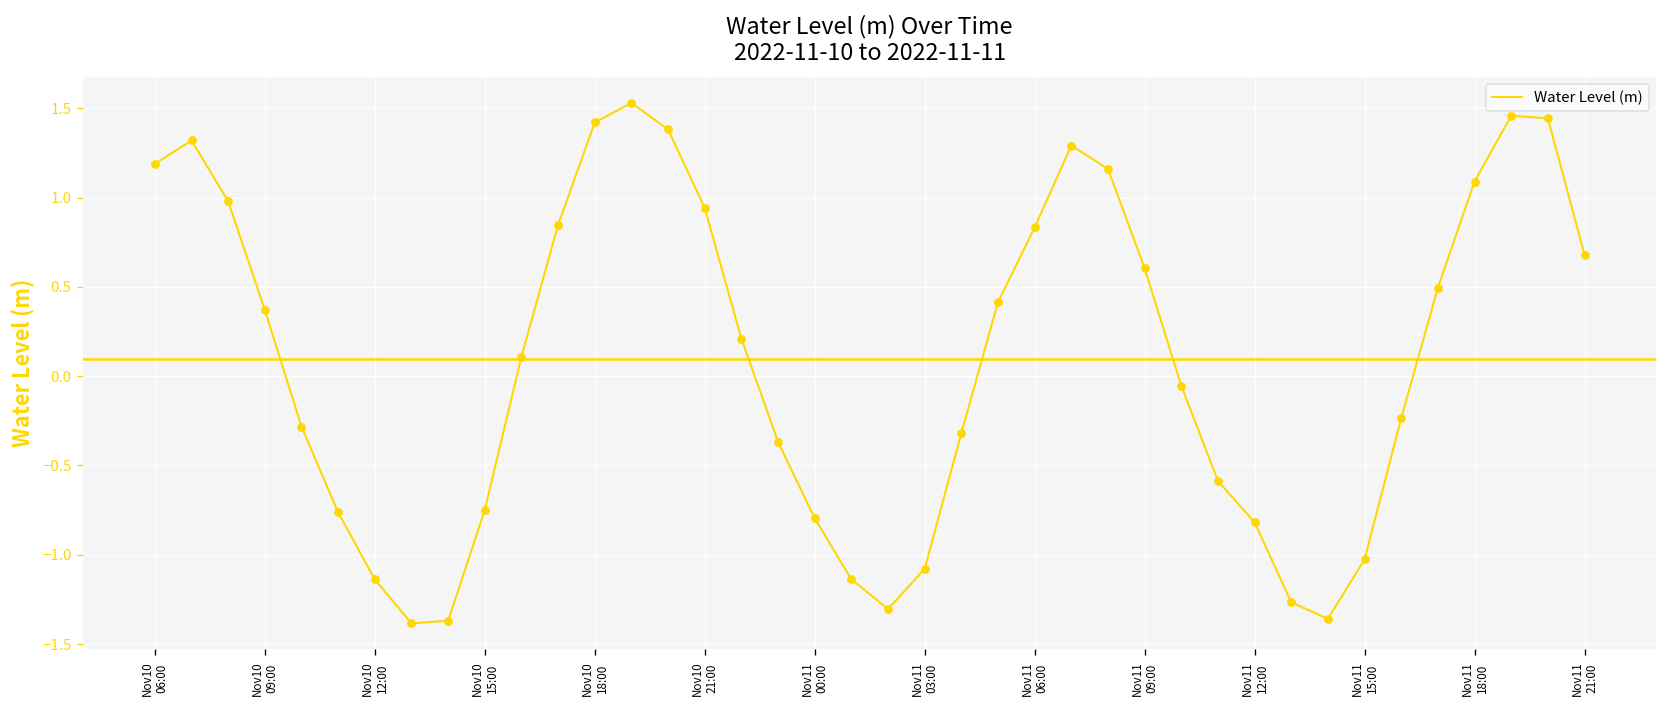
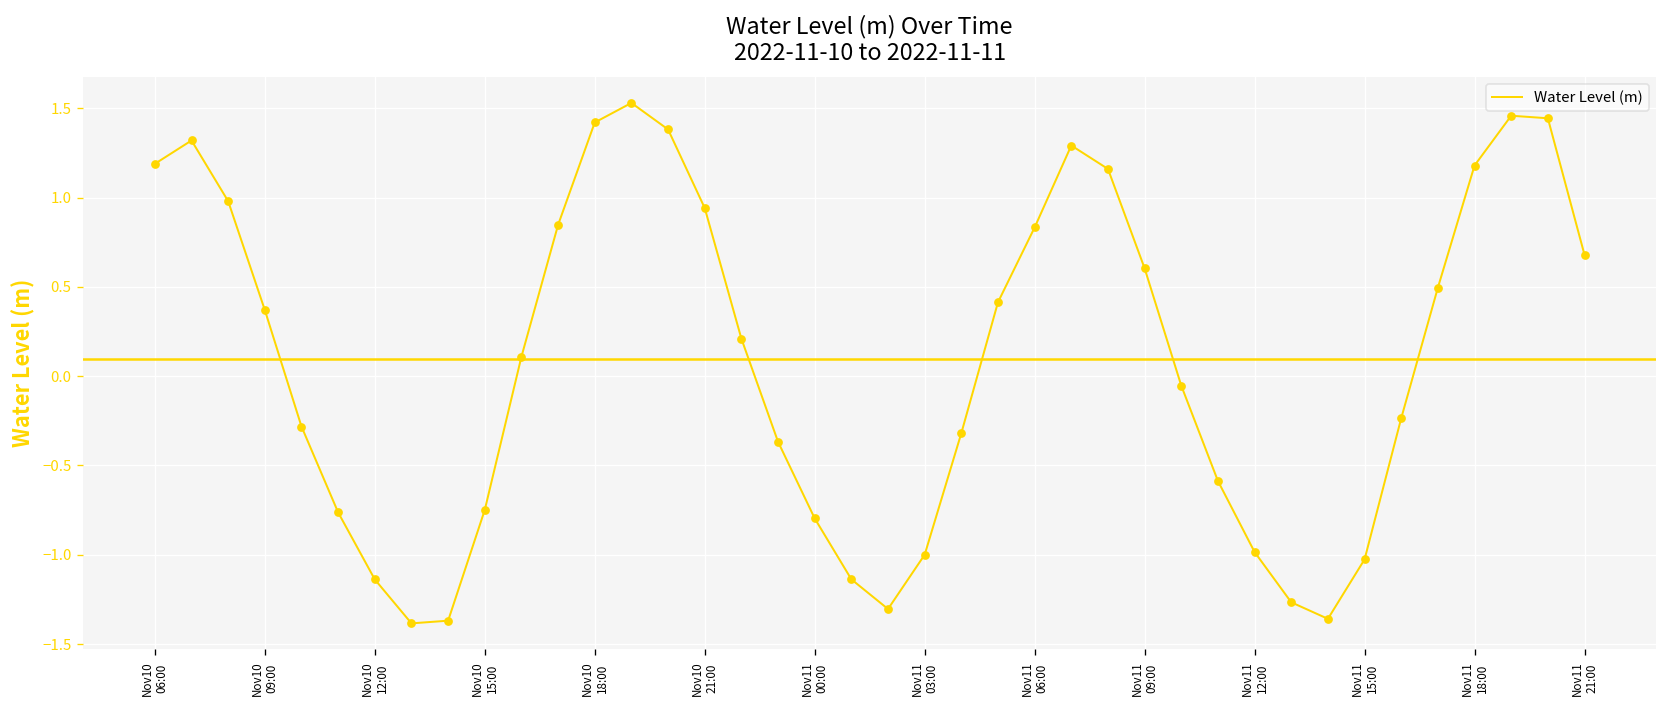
Nov11 03:00: -1.08 -> -1.00
Nov11 12:00: -0.82 -> -0.98
Nov11 18:00: 1.09 -> 1.18
